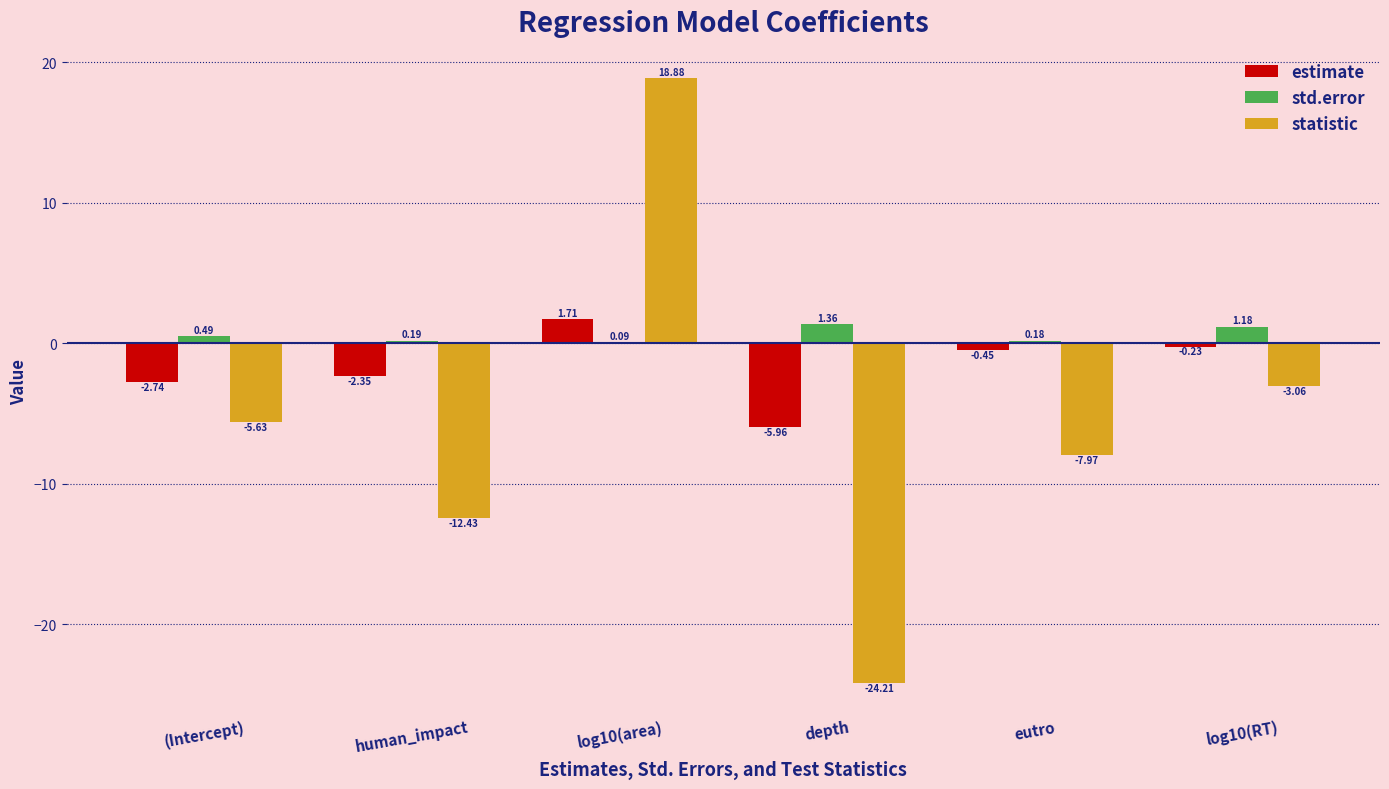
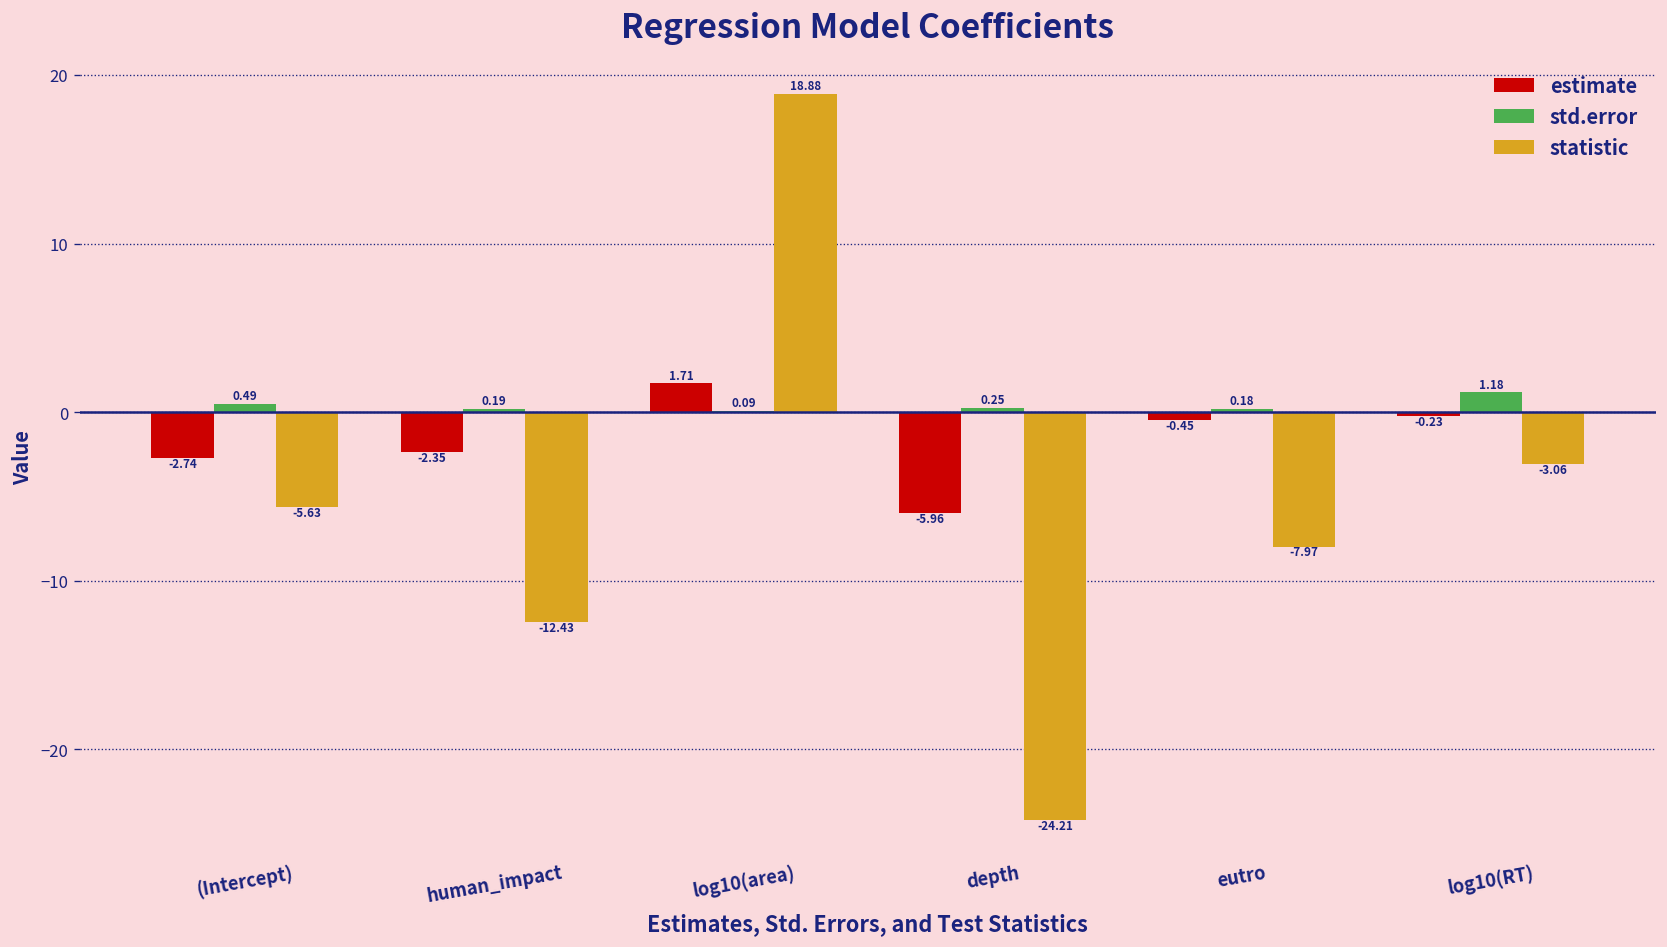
std.error, depth: 1.36 -> 0.25
